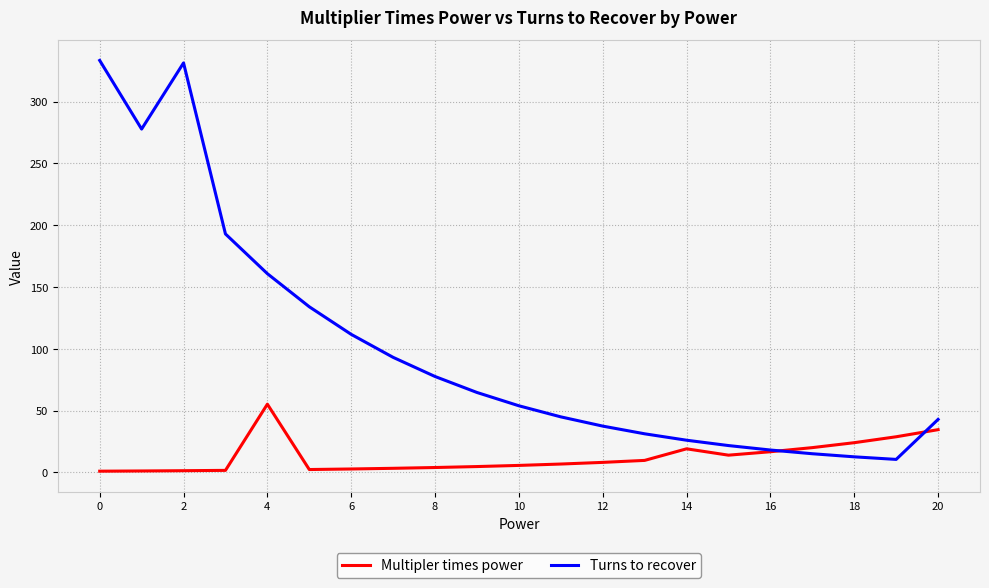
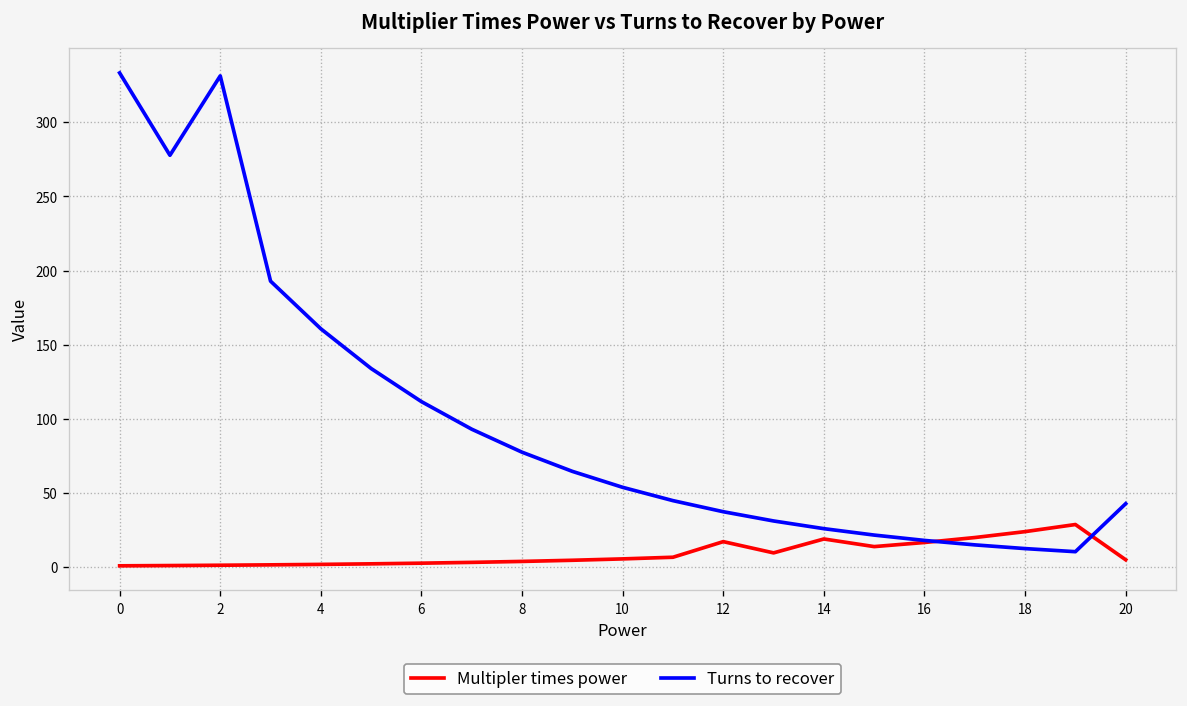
Multipler times power, 4: 55 -> 2
Multipler times power, 12: 8 -> 17
Multipler times power, 20: 35 -> 5
